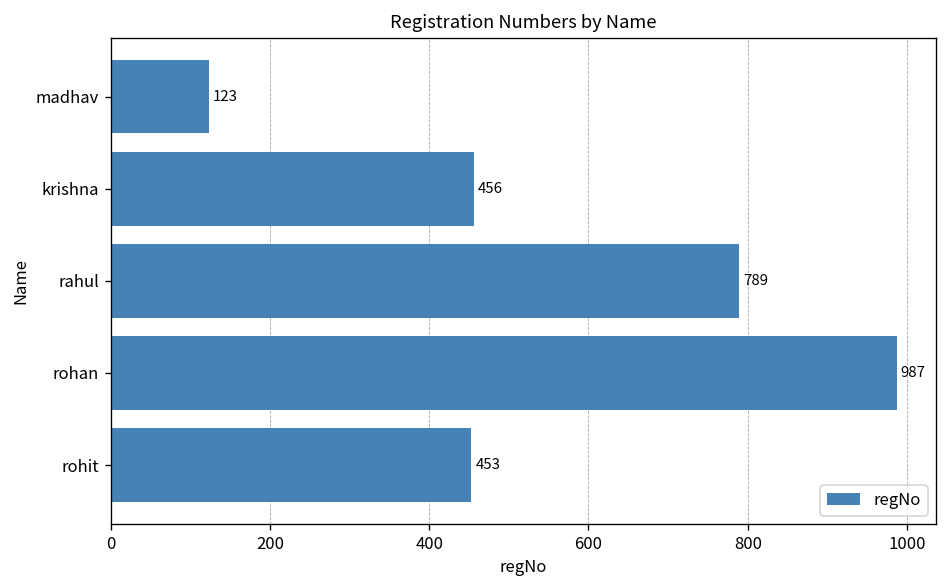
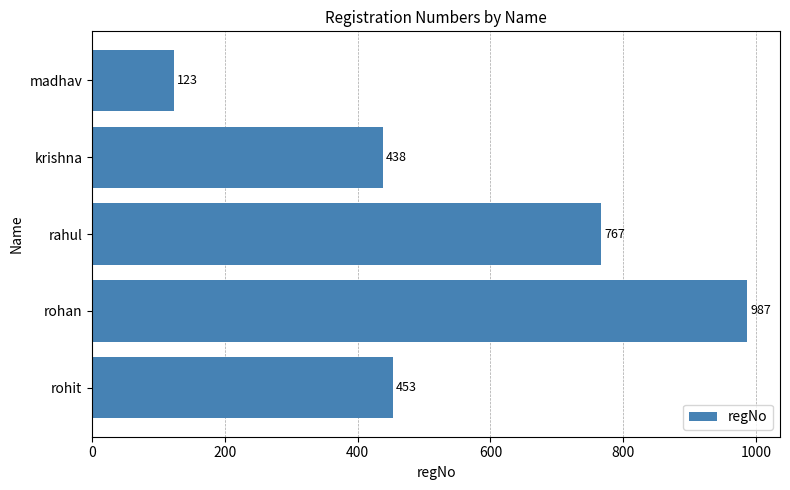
krishna: 456 -> 438
rahul: 789 -> 767
